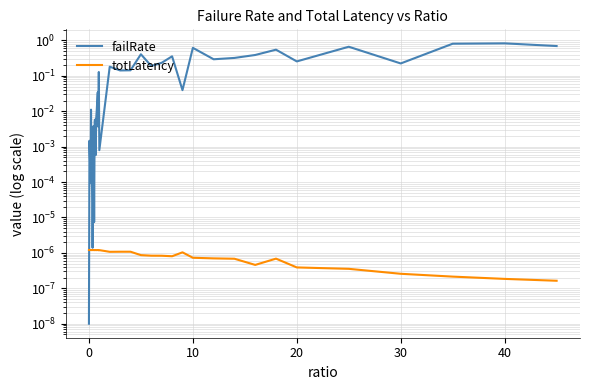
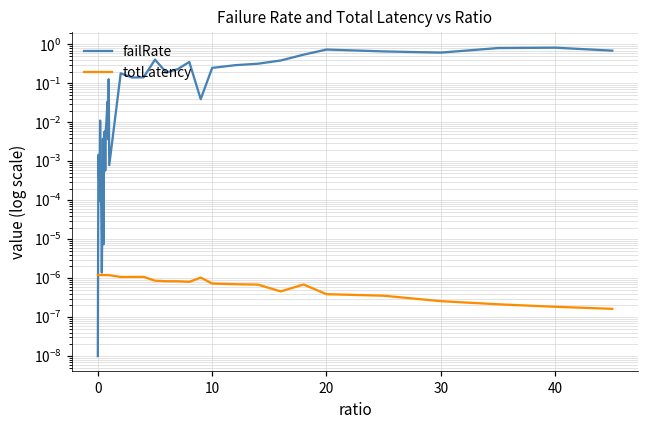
failRate, 10: 0.6 -> 0.3
failRate, 20: 0.3 -> 0.7
failRate, 30: 0.2 -> 0.6
